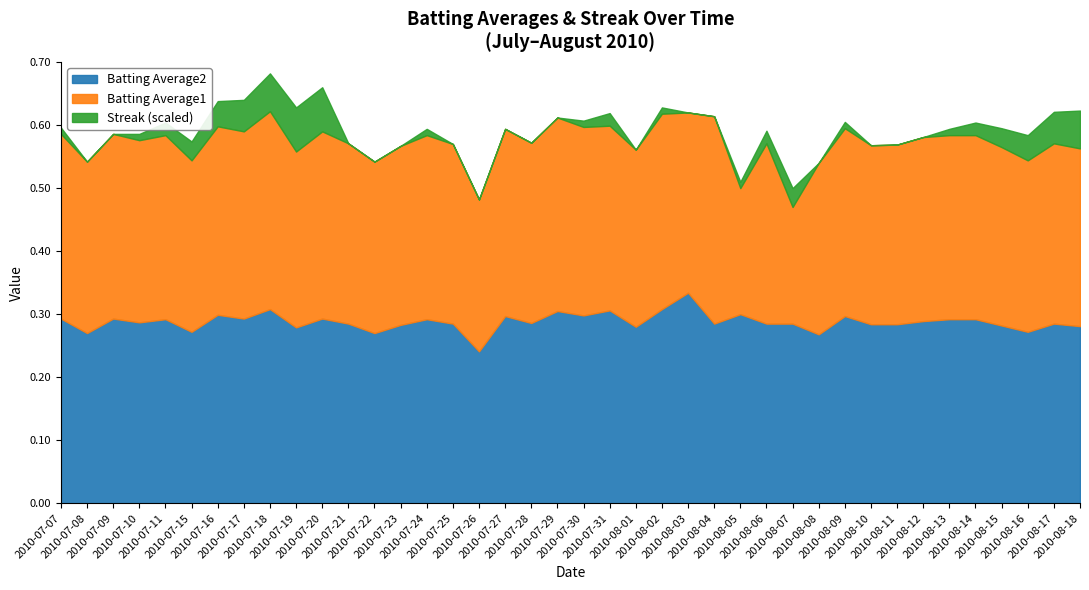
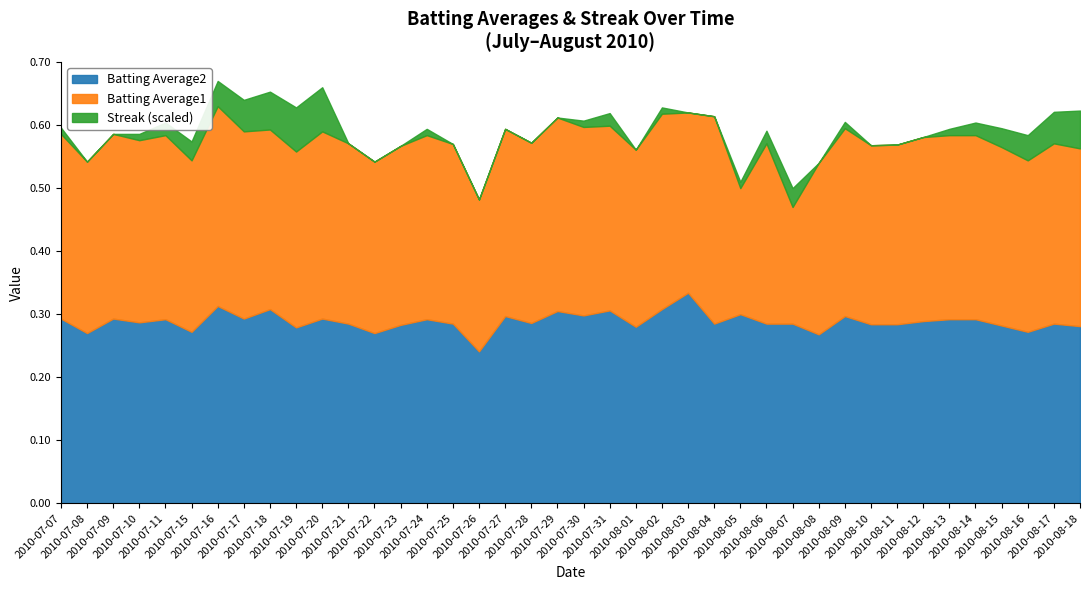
Batting Average2, 2010-07-16: 0.30 -> 0.31
Batting Average1, 2010-07-16: 0.30 -> 0.32
Batting Average1, 2010-07-18: 0.31 -> 0.29
